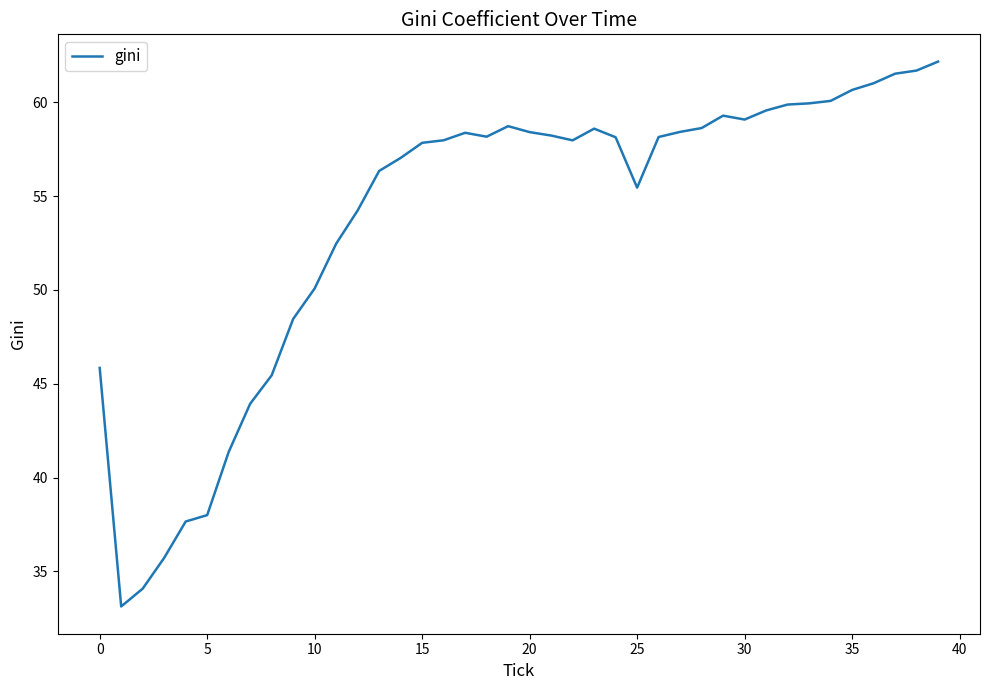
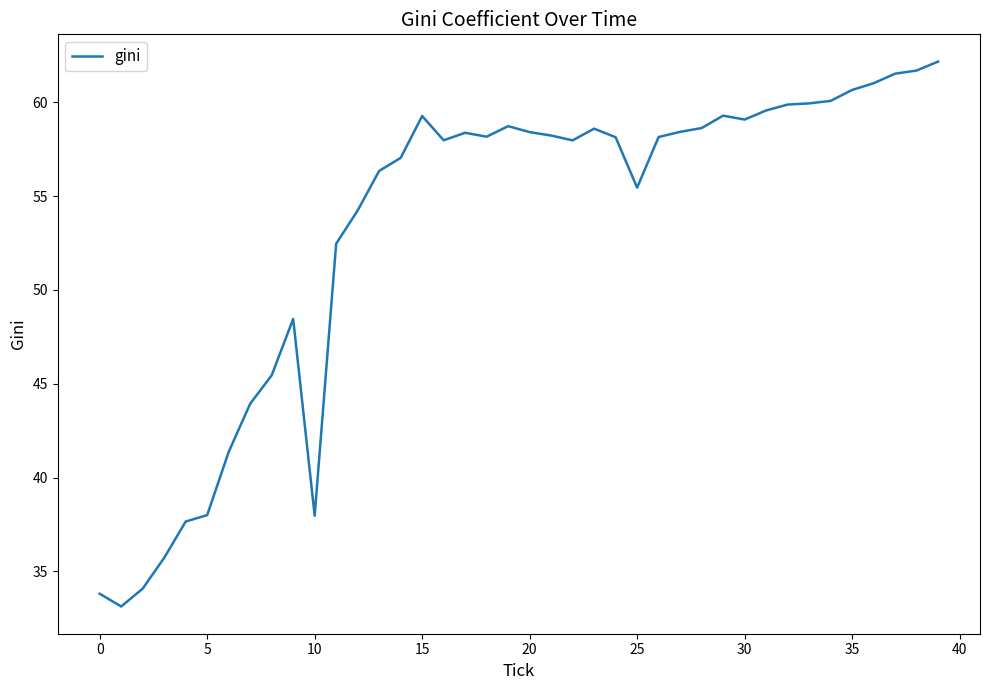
0: 45.8 -> 33.8
10: 50.1 -> 38.0
15: 57.8 -> 59.3
